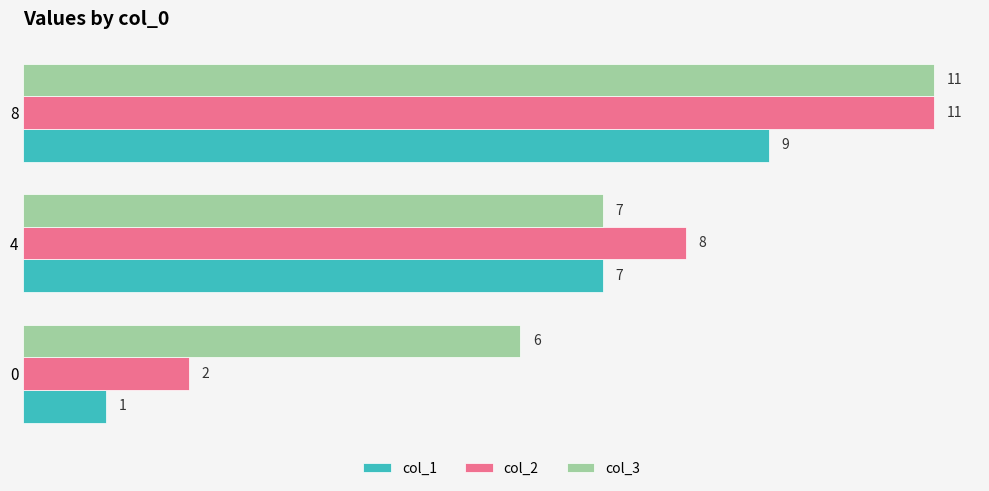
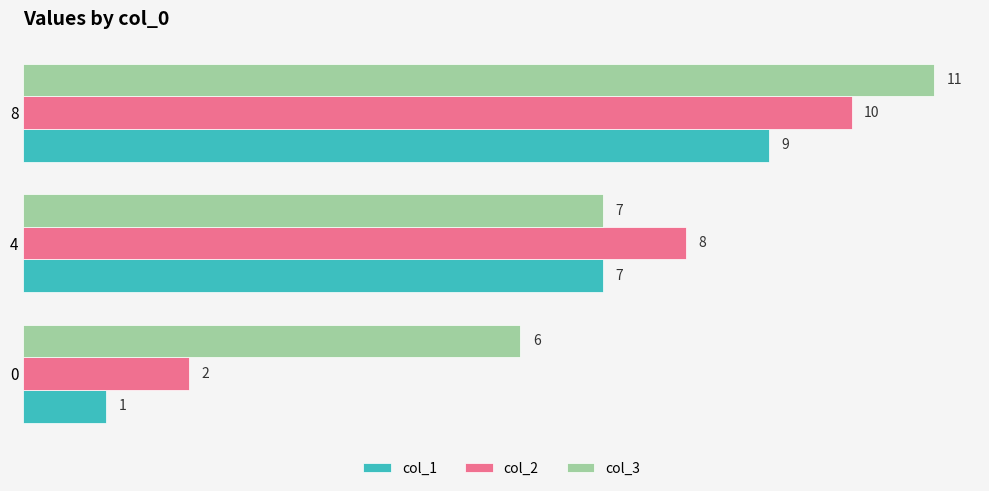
col_2, 8: 11 -> 10
